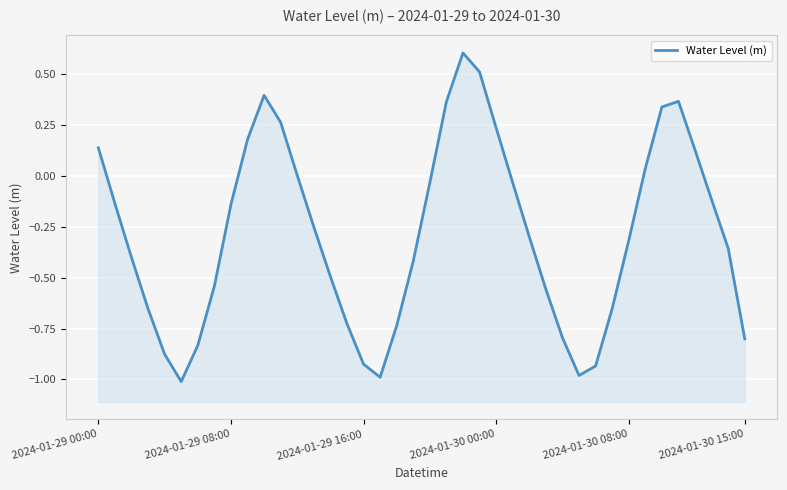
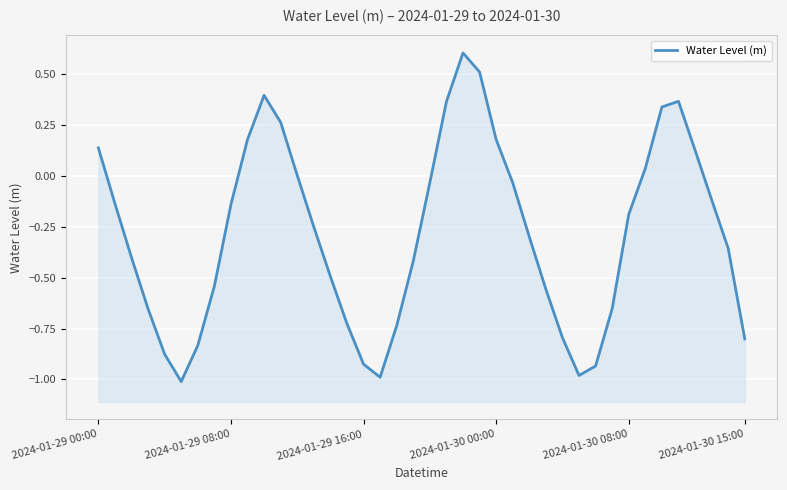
2024-01-30 00:00: 0.24 -> 0.18
2024-01-30 08:00: -0.32 -> -0.19
